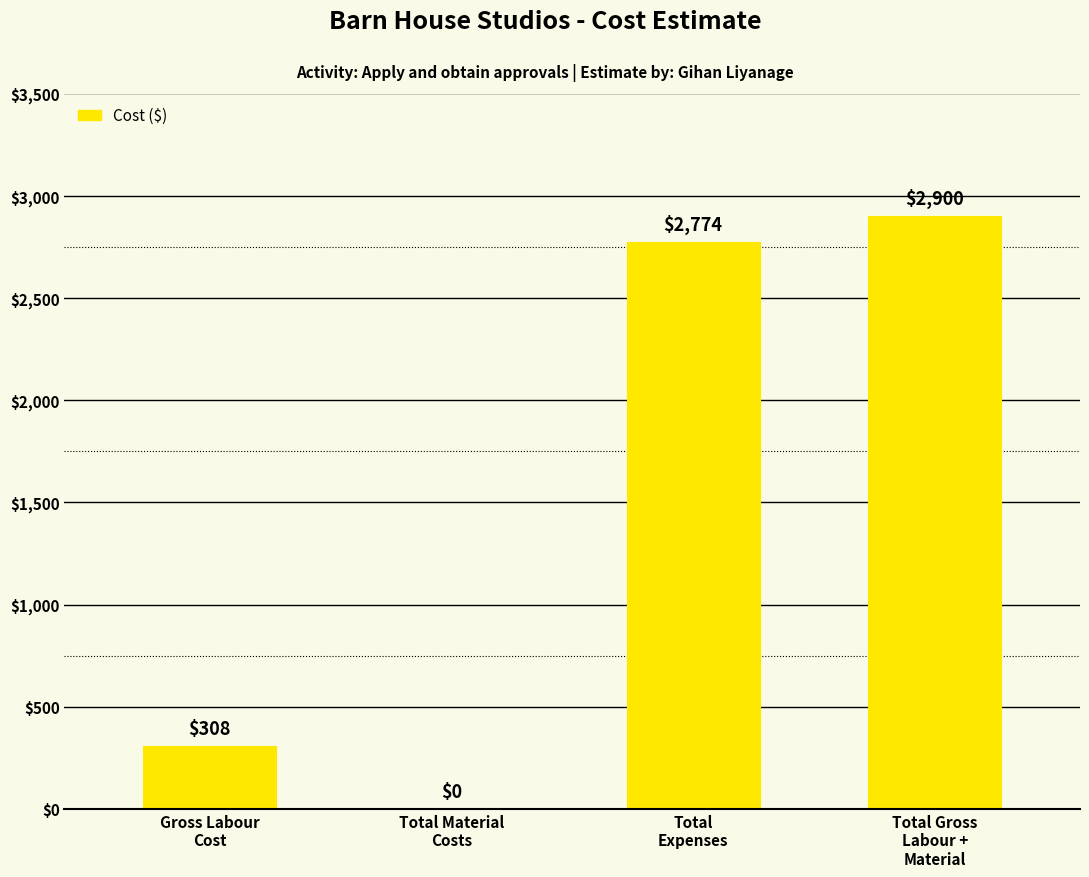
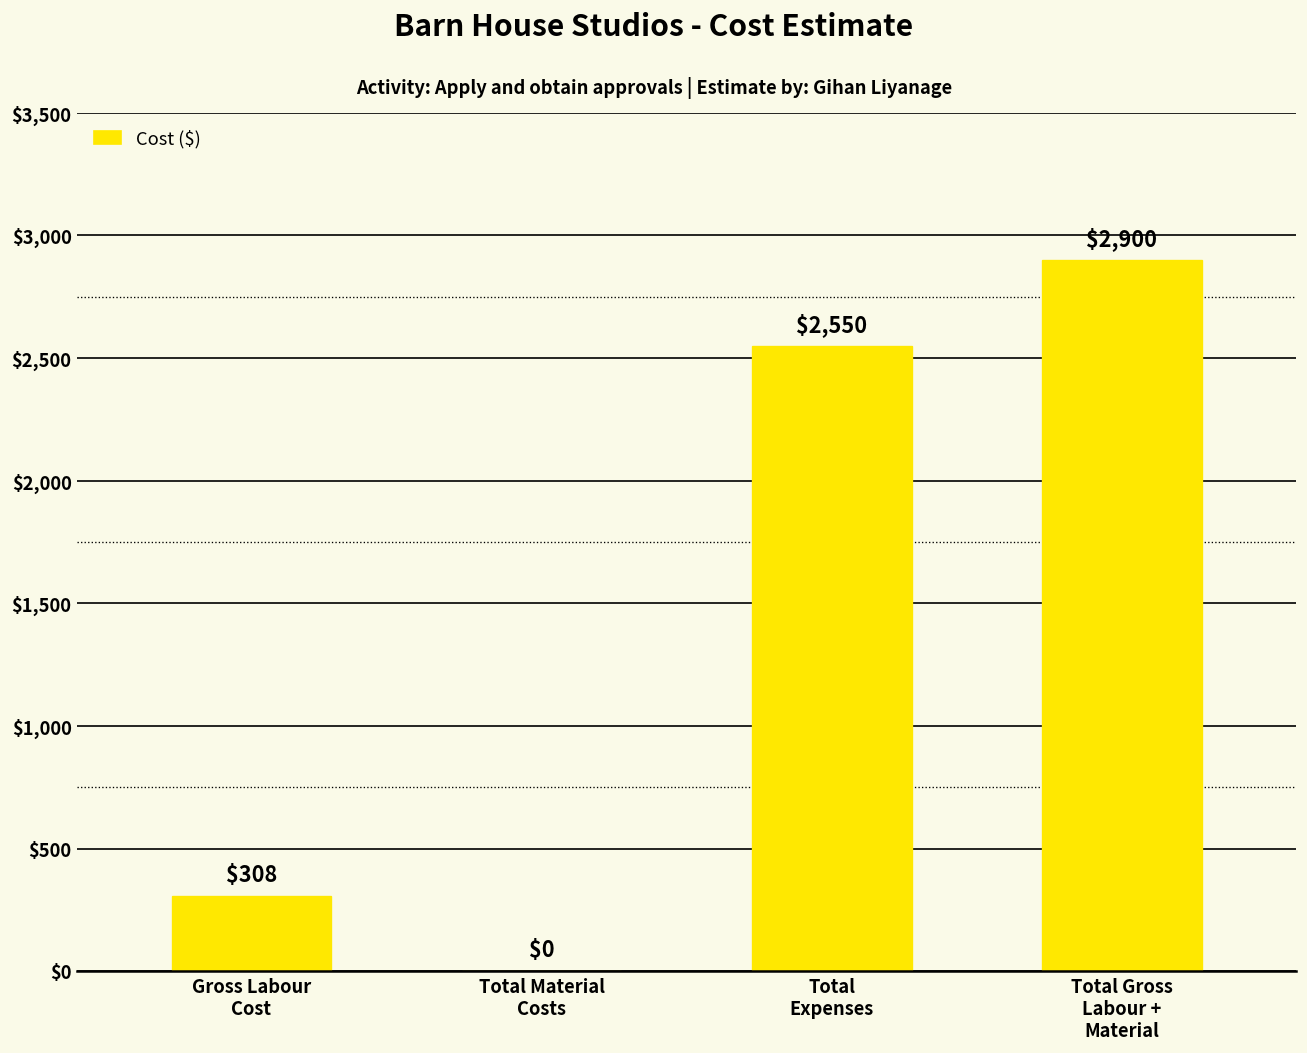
Total Expenses: $2,774 -> $2,550
